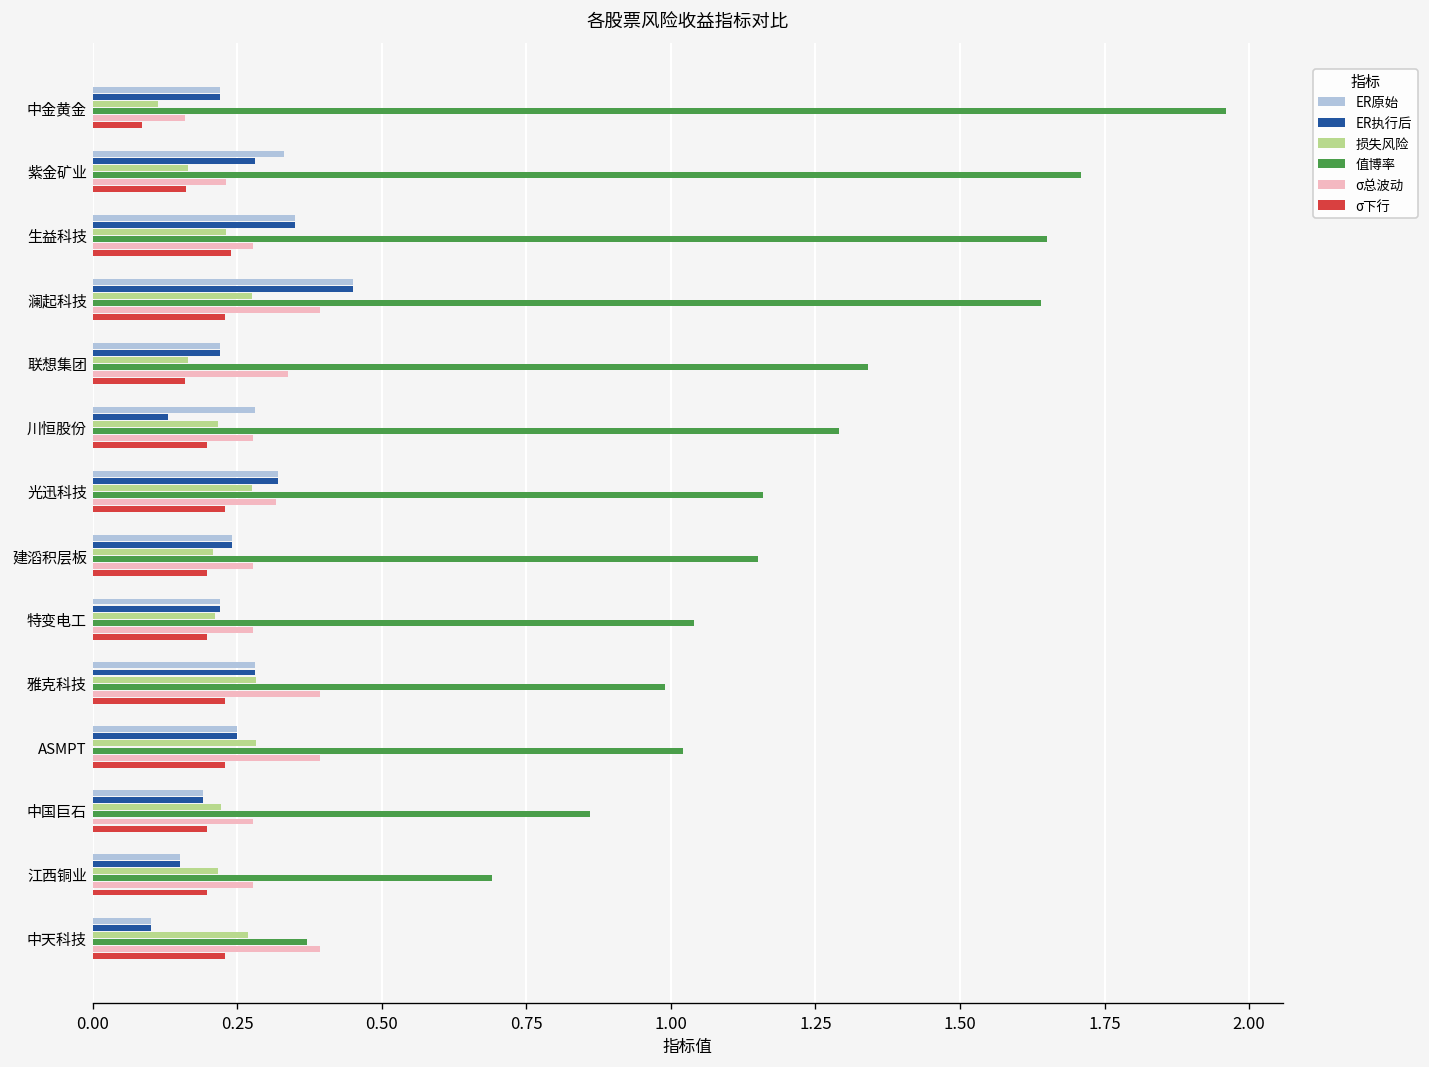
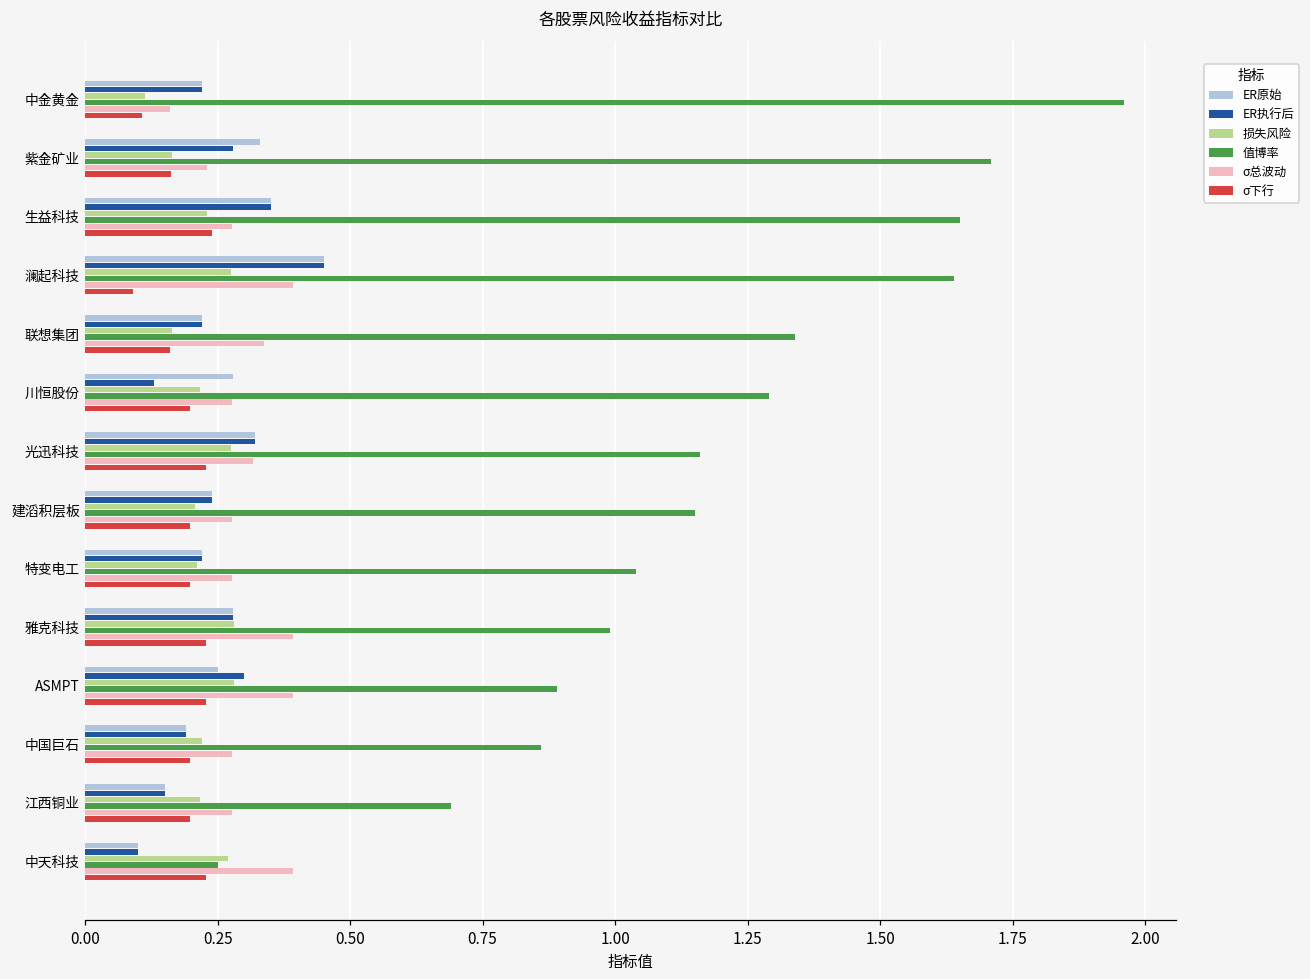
σ下行, 中金黄金: 0.09 -> 0.11
σ下行, 澜起科技: 0.23 -> 0.09
ER执行后, ASMPT: 0.25 -> 0.30
值博率, ASMPT: 1.02 -> 0.89
值博率, 中天科技: 0.37 -> 0.25
